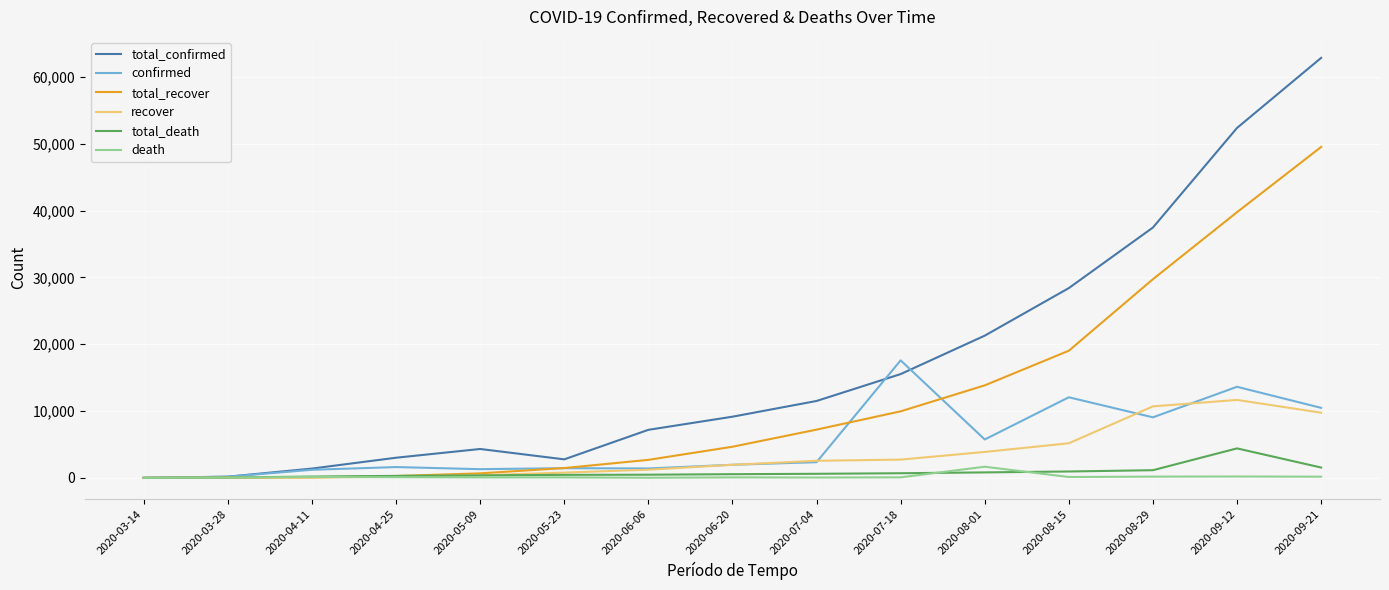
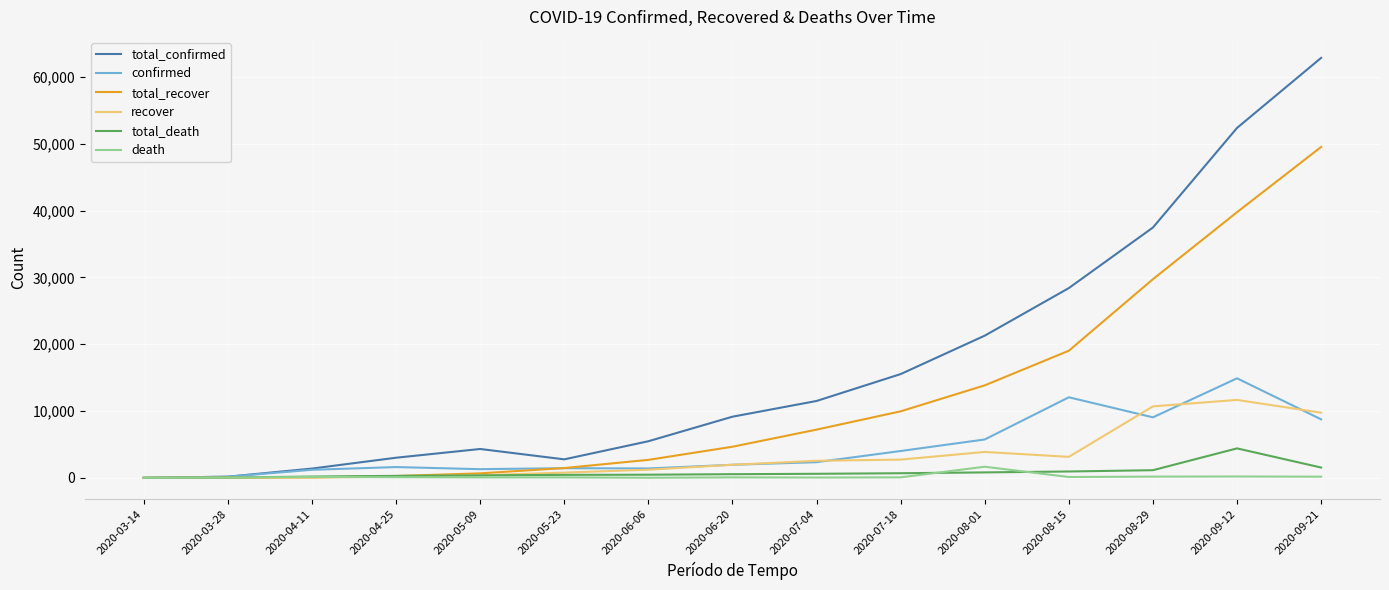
total_confirmed, 2020-06-06: 7,000 -> 5,000
confirmed, 2020-07-18: 18,000 -> 4,000
recover, 2020-08-15: 5,000 -> 3,000
confirmed, 2020-09-12: 14,000 -> 15,000
confirmed, 2020-09-21: 10,000 -> 9,000
